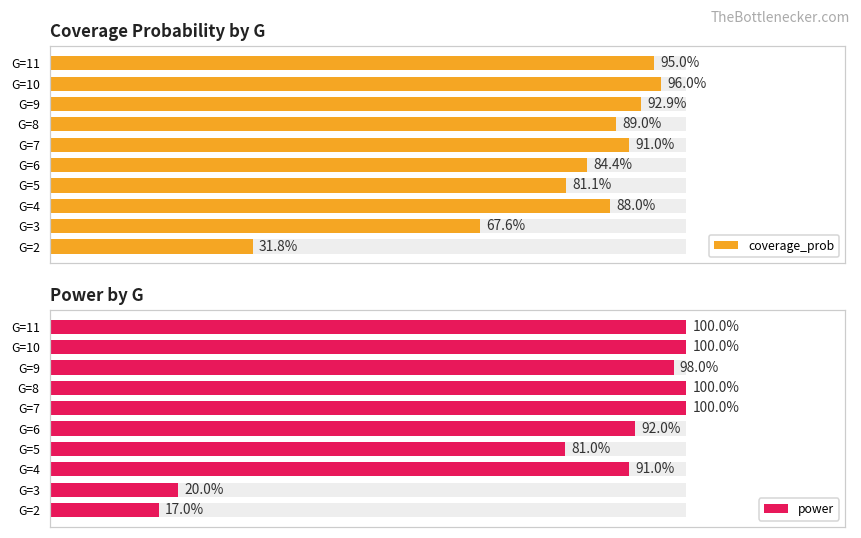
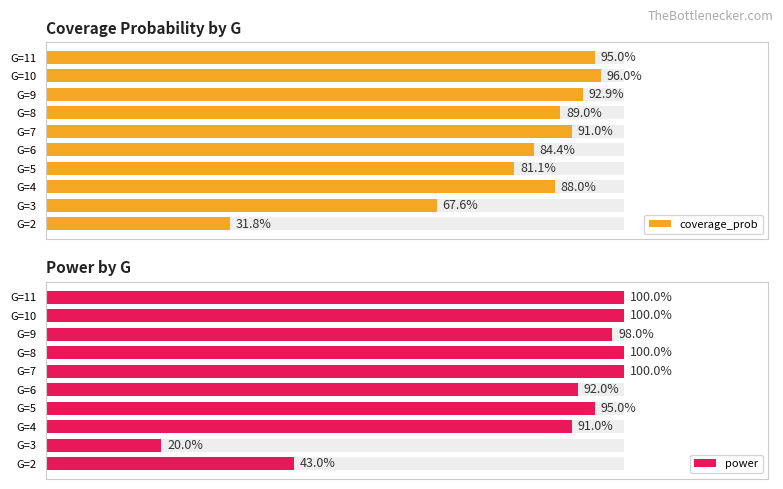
Power by G, power, G=5: 81.0% -> 95.0%
Power by G, power, G=2: 17.0% -> 43.0%
